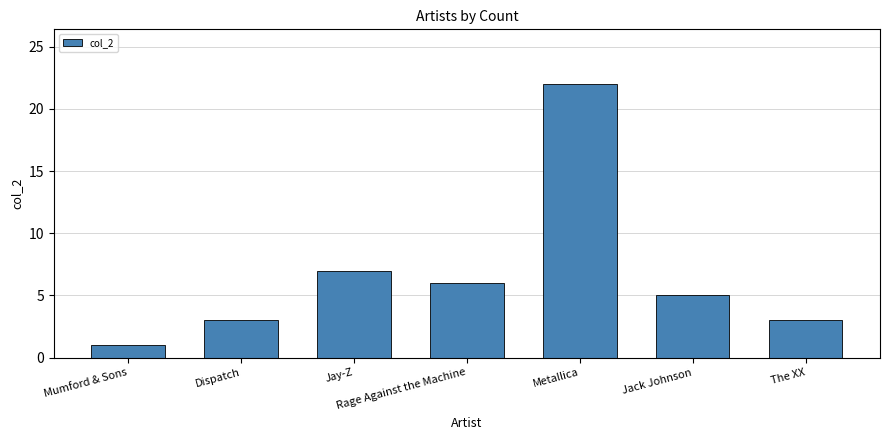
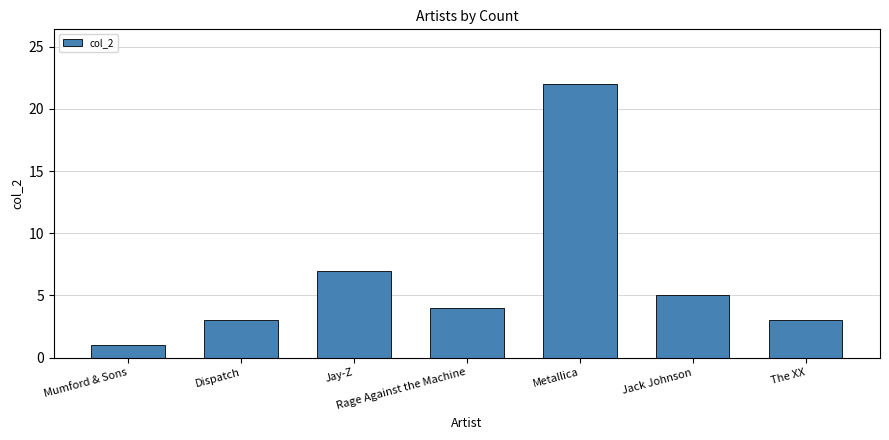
Rage Against the Machine: 6 -> 4
